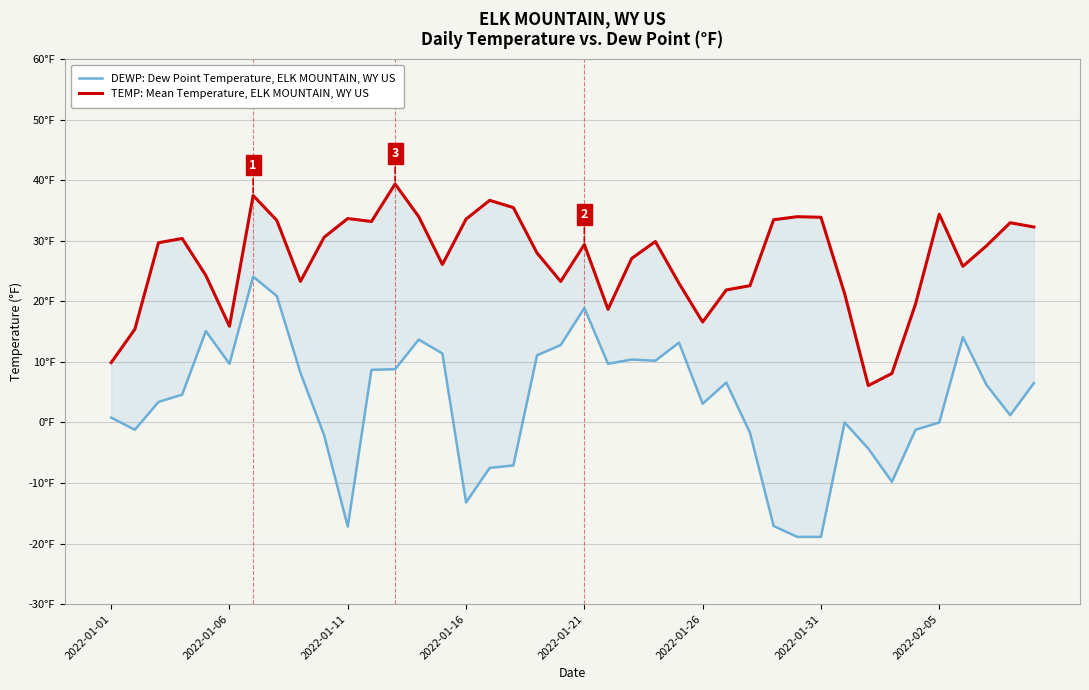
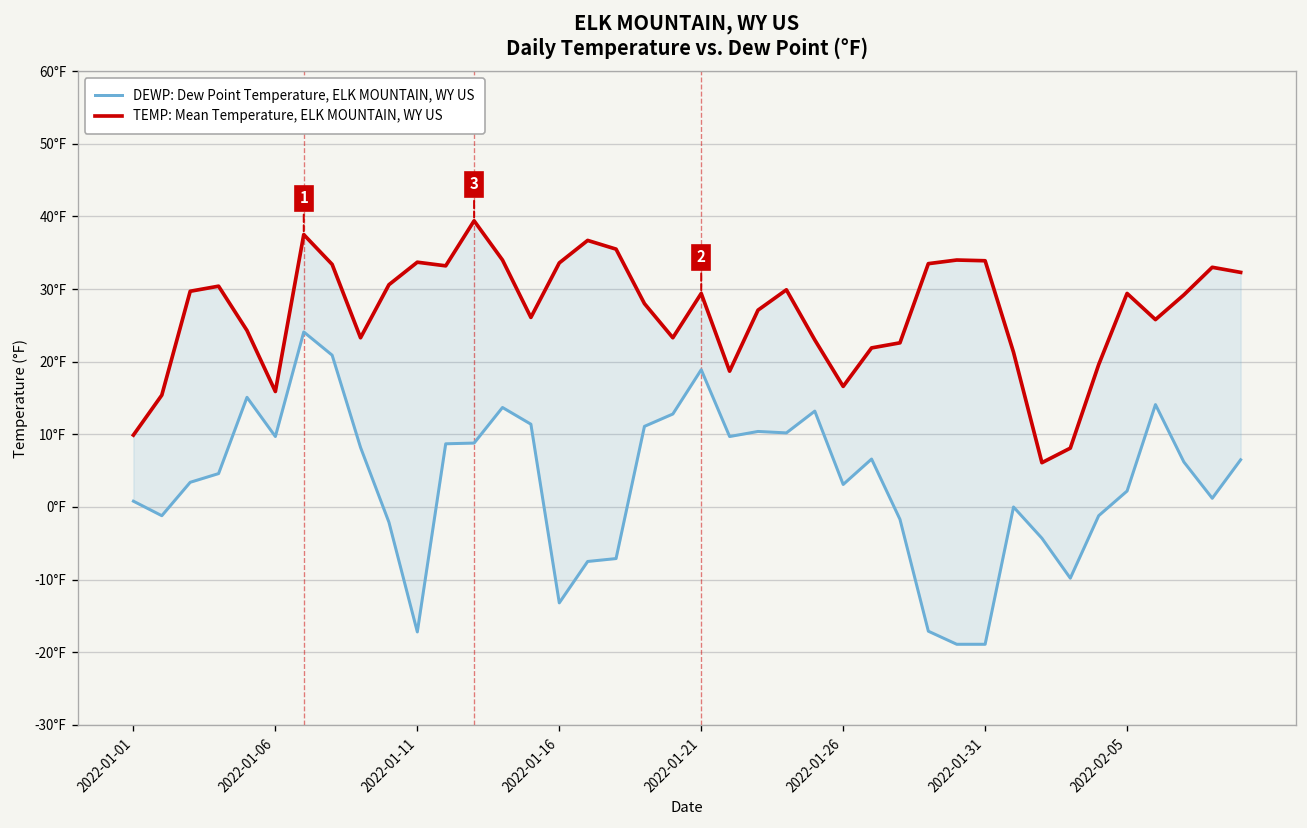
DEWP: Dew Point Temperature, ELK MOUNTAIN, WY US, 2022-02-05: 0°F -> 2°F
TEMP: Mean Temperature, ELK MOUNTAIN, WY US, 2022-02-05: 34°F -> 29°F
